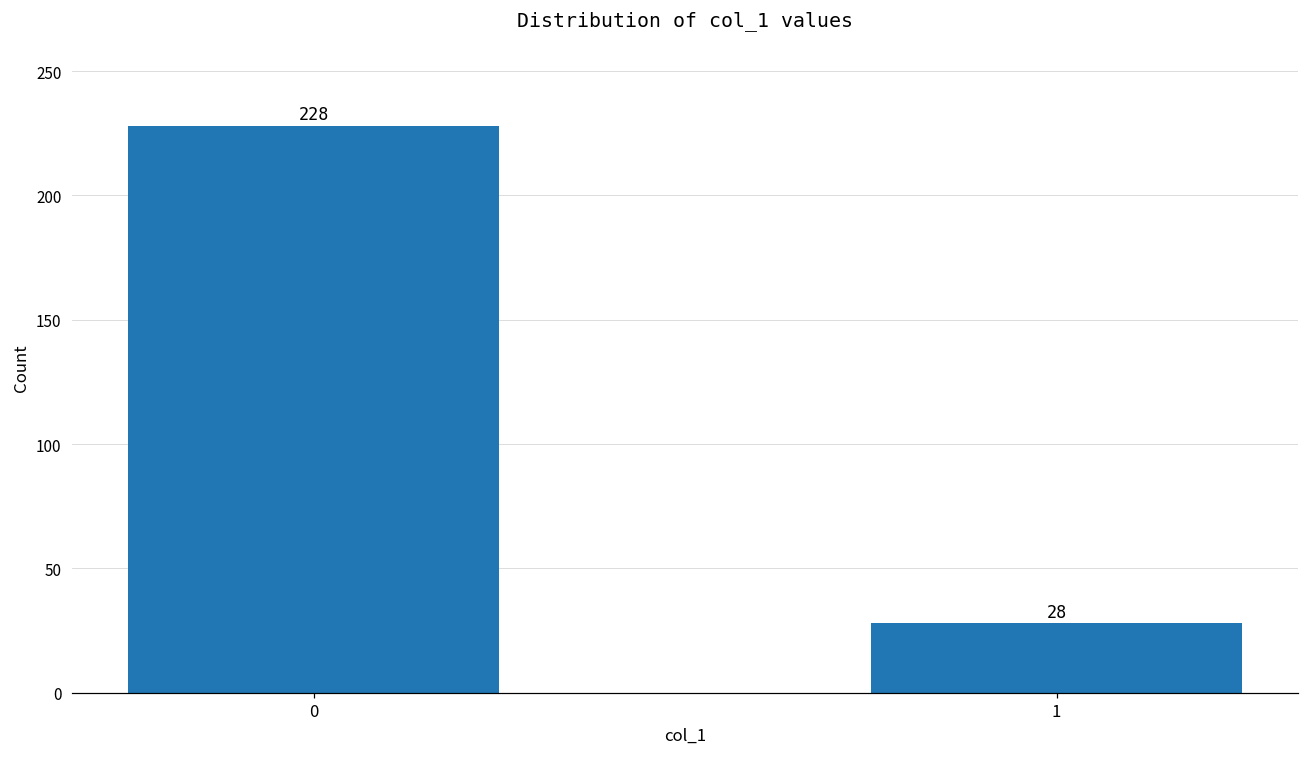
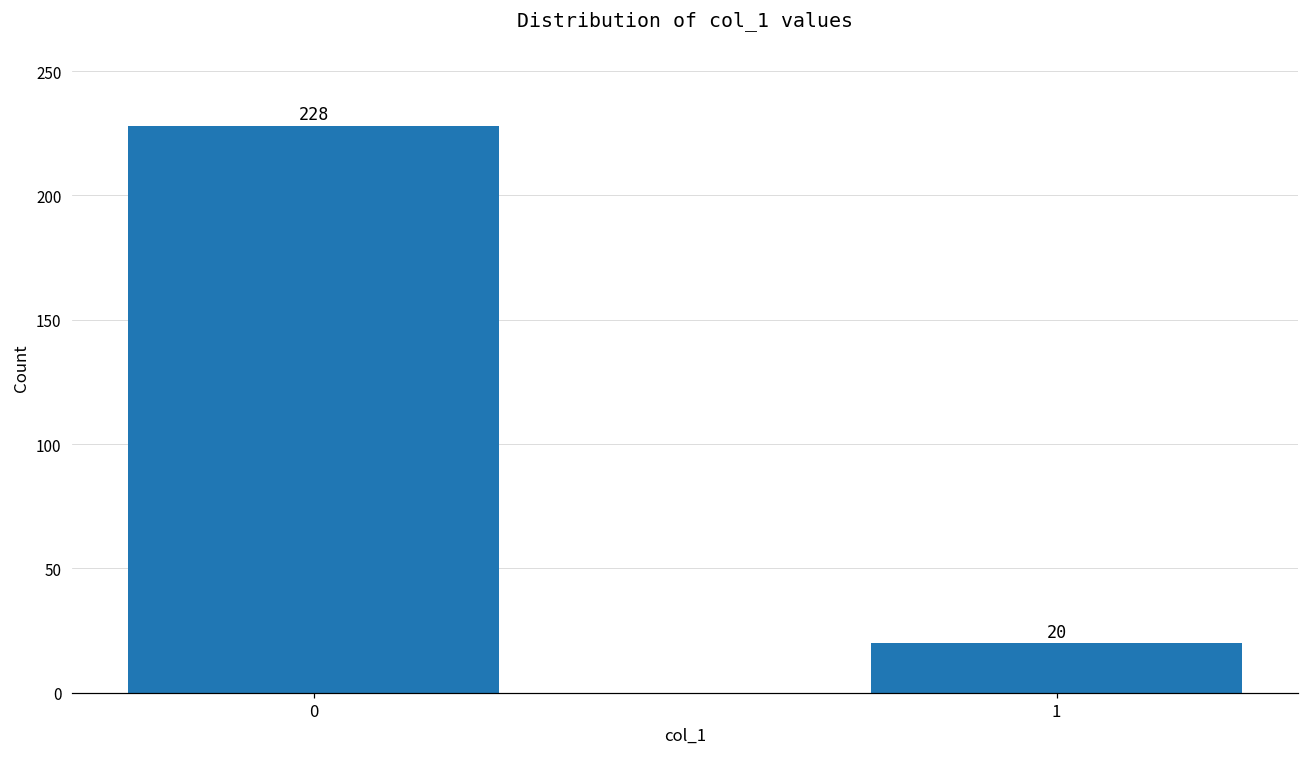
1: 28 -> 20
